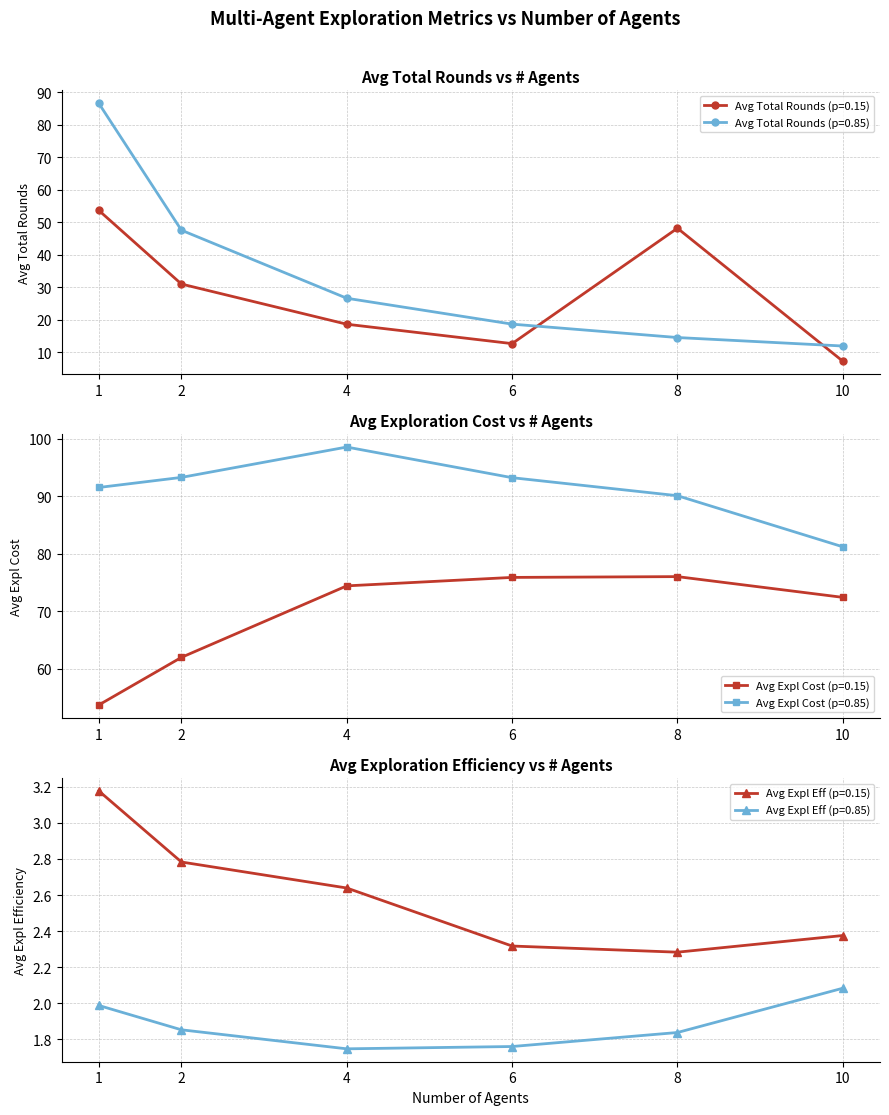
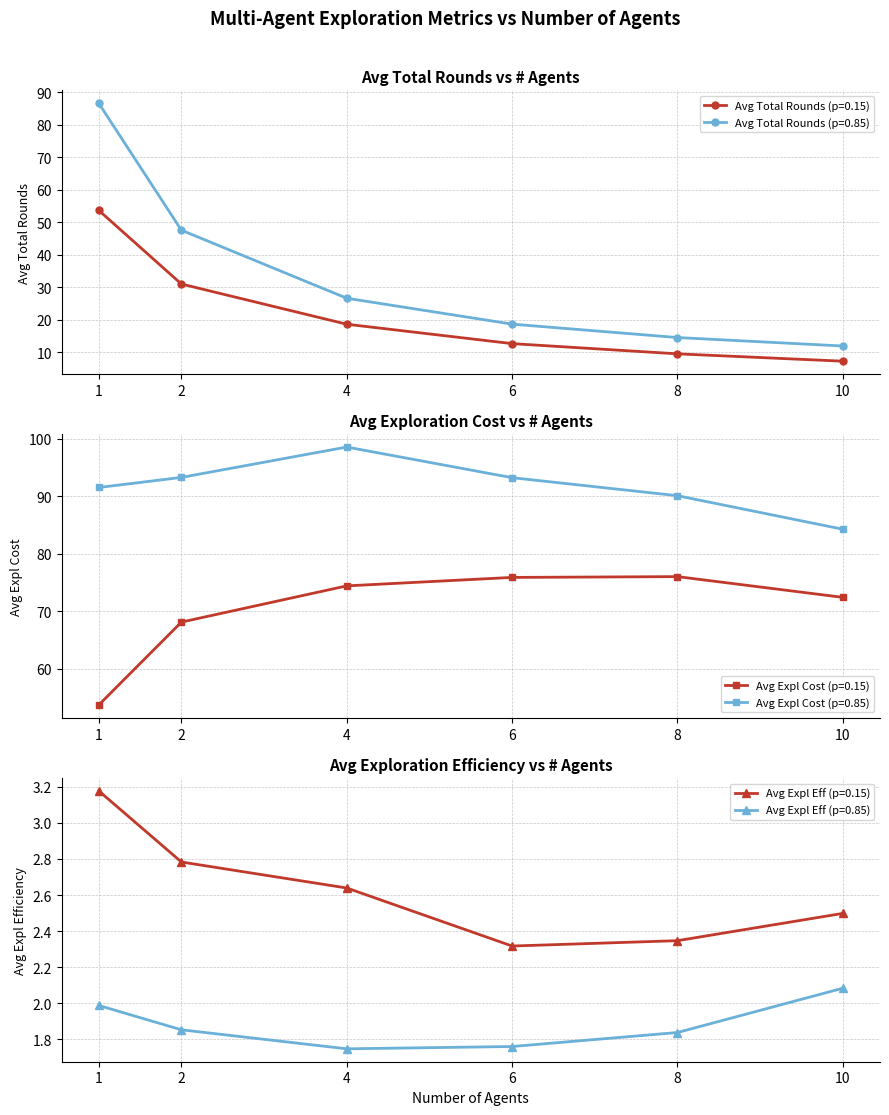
Avg Total Rounds vs # Agents, Avg Total Rounds (p=0.15), 8: 48 -> 10
Avg Exploration Cost vs # Agents, Avg Expl Cost (p=0.15), 2: 62 -> 68
Avg Exploration Cost vs # Agents, Avg Expl Cost (p=0.85), 10: 81 -> 84
Avg Exploration Efficiency vs # Agents, Avg Expl Eff (p=0.15), 8: 2.28 -> 2.35
Avg Exploration Efficiency vs # Agents, Avg Expl Eff (p=0.15), 10: 2.38 -> 2.50
